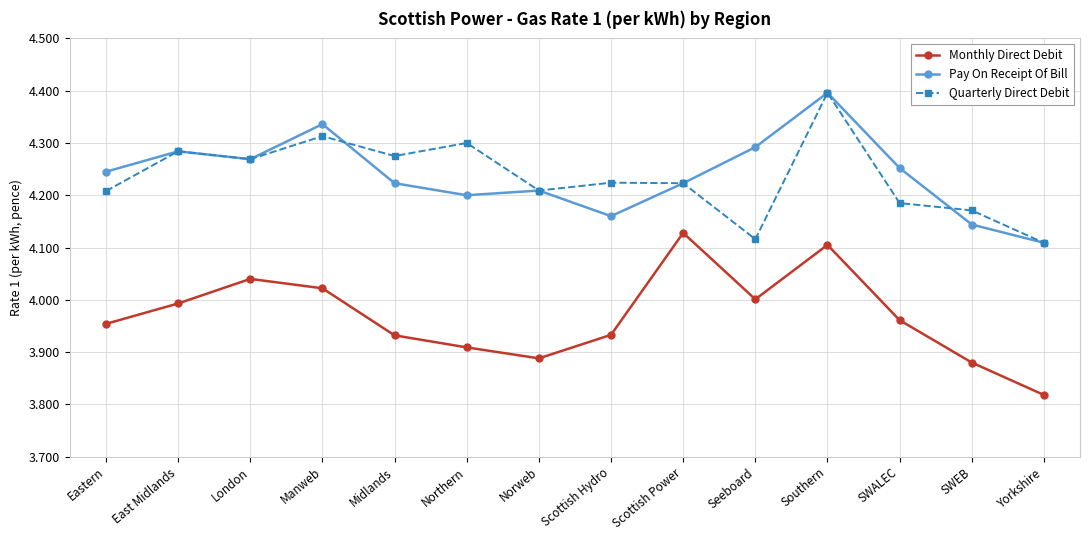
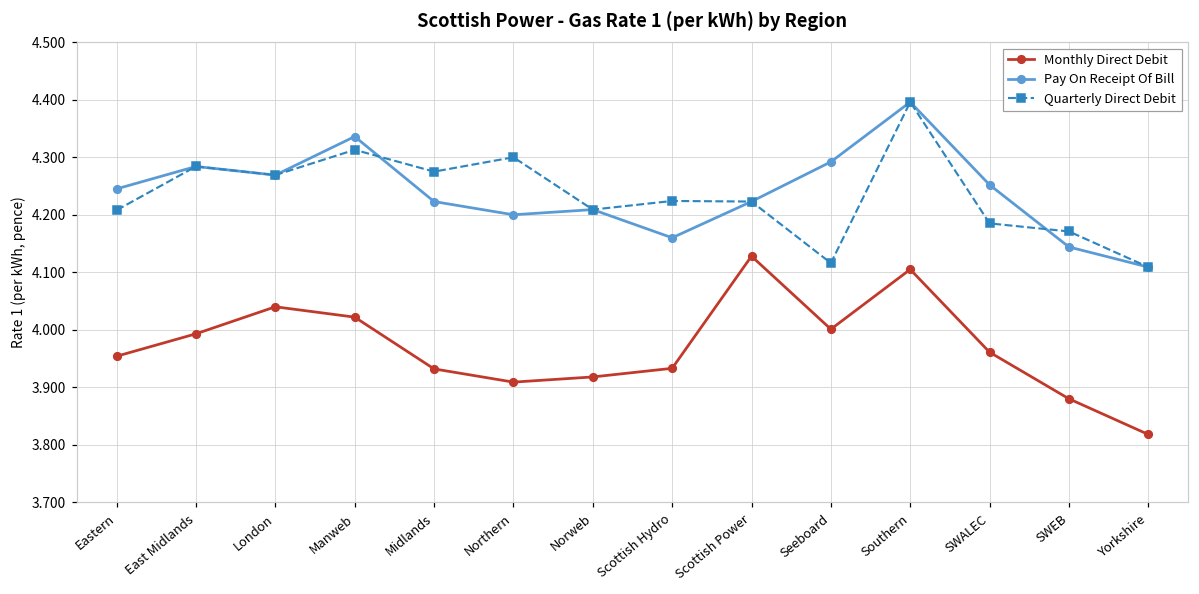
Monthly Direct Debit, Norweb: 3.89 -> 3.92
